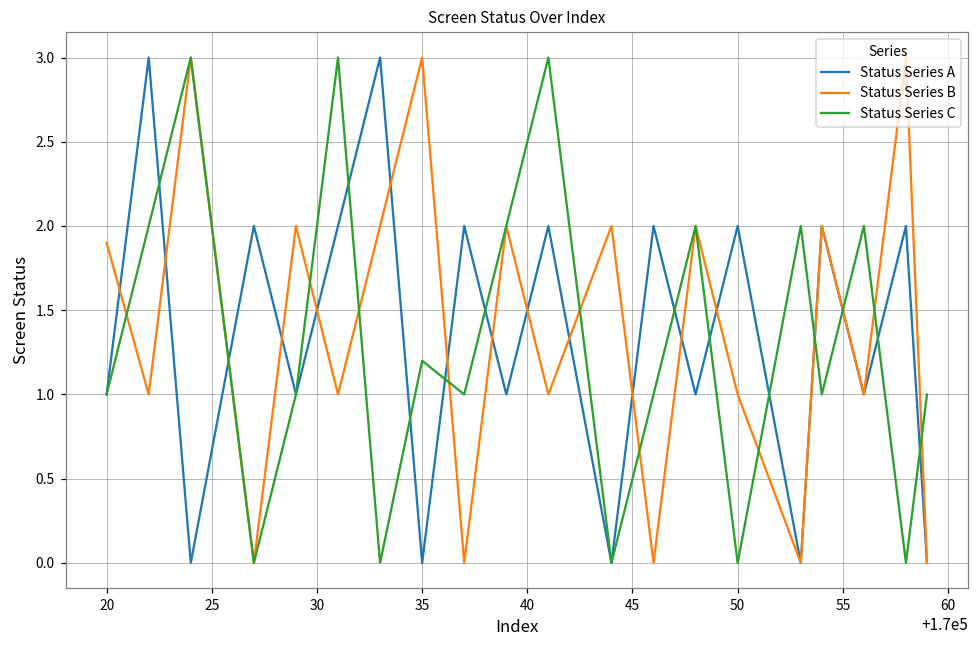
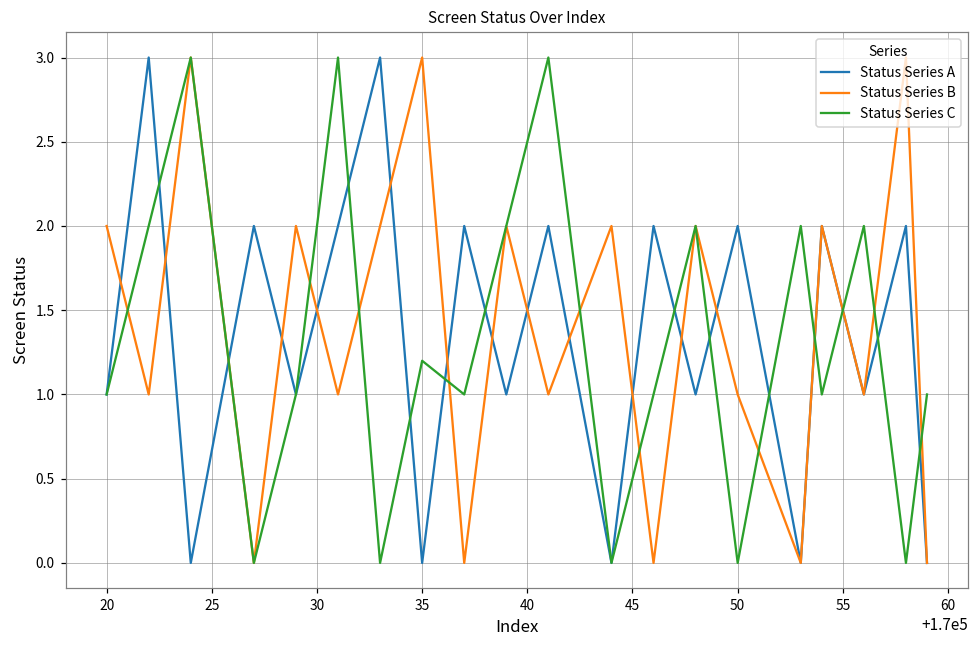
Status Series B, 20: 1.9 -> 2.0
